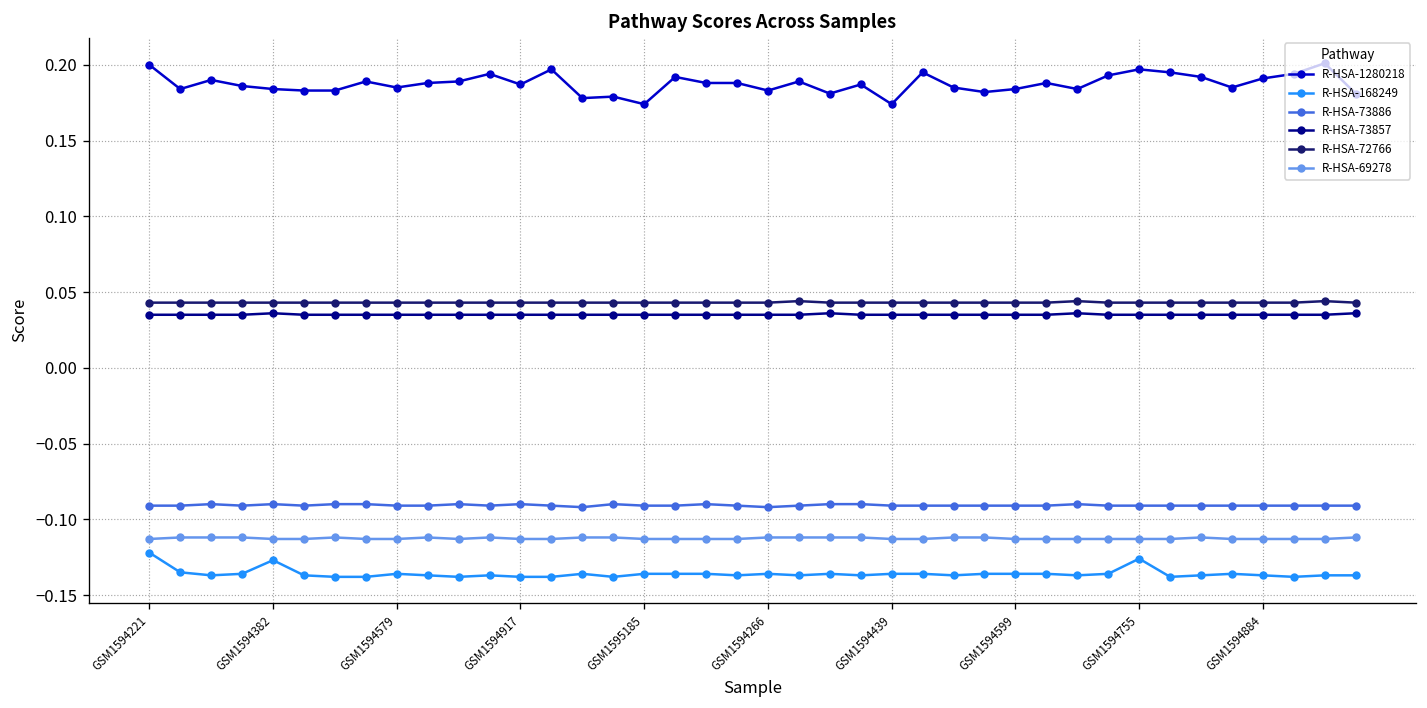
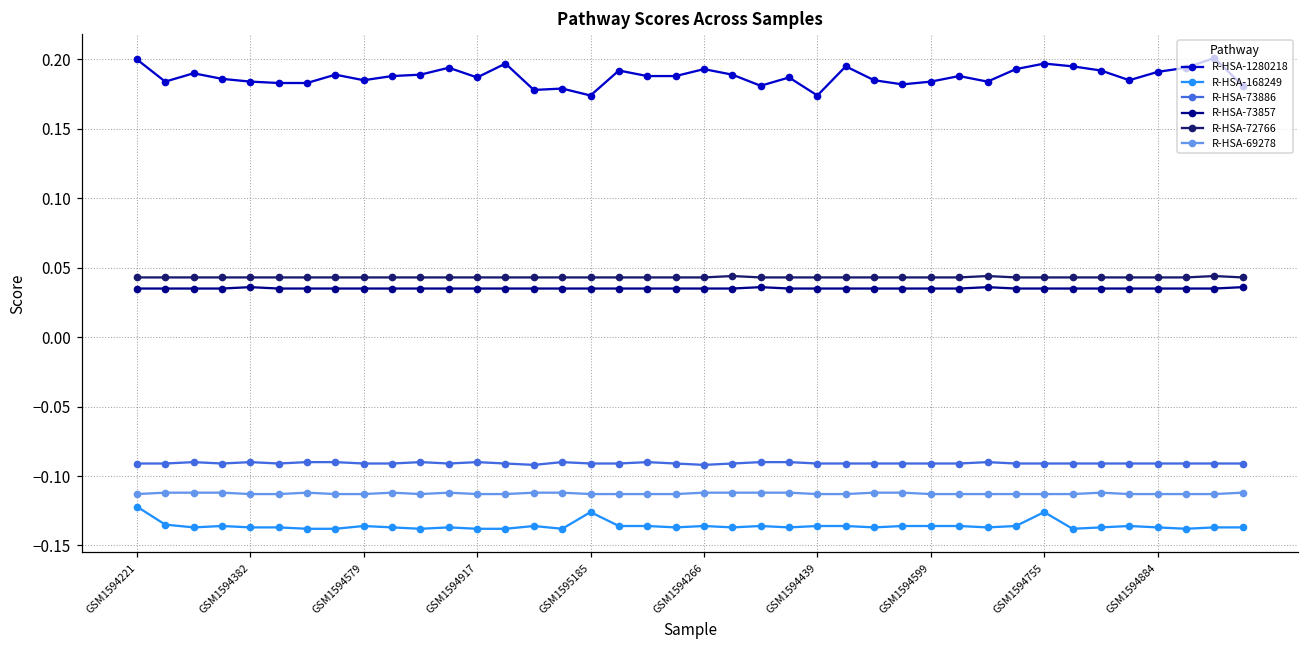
R-HSA-168249, GSM1594382: -0.127 -> -0.137
R-HSA-168249, GSM1595185: -0.136 -> -0.126
R-HSA-1280218, GSM1594266: 0.183 -> 0.193
